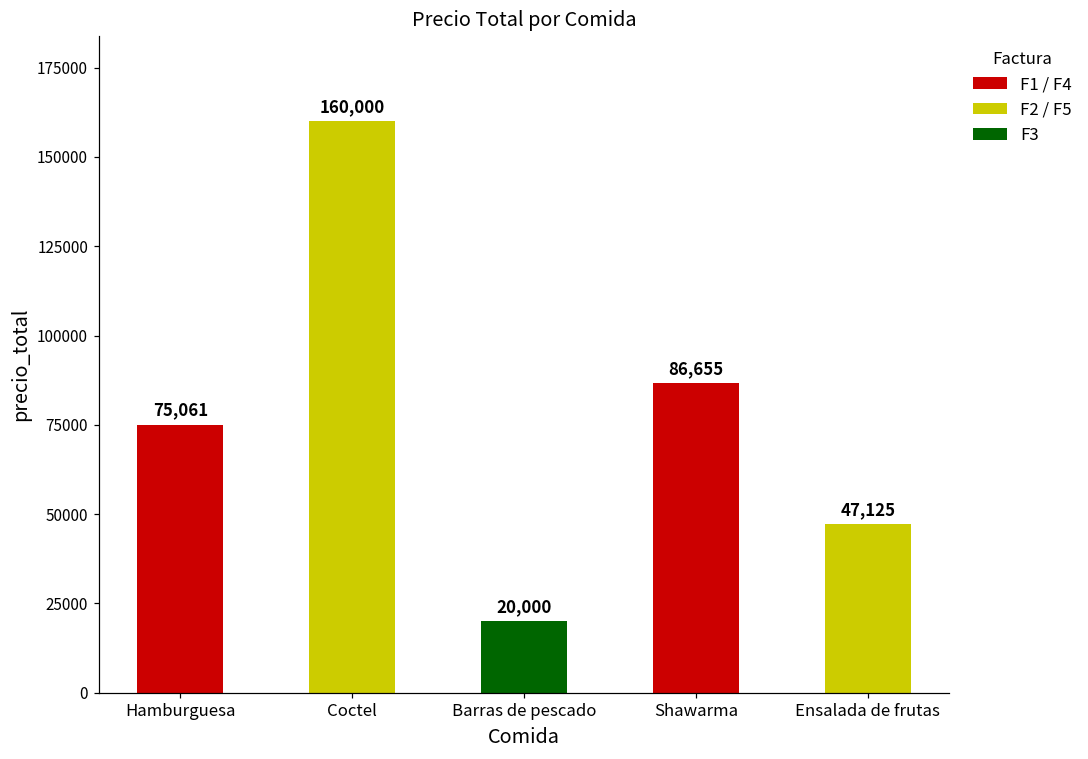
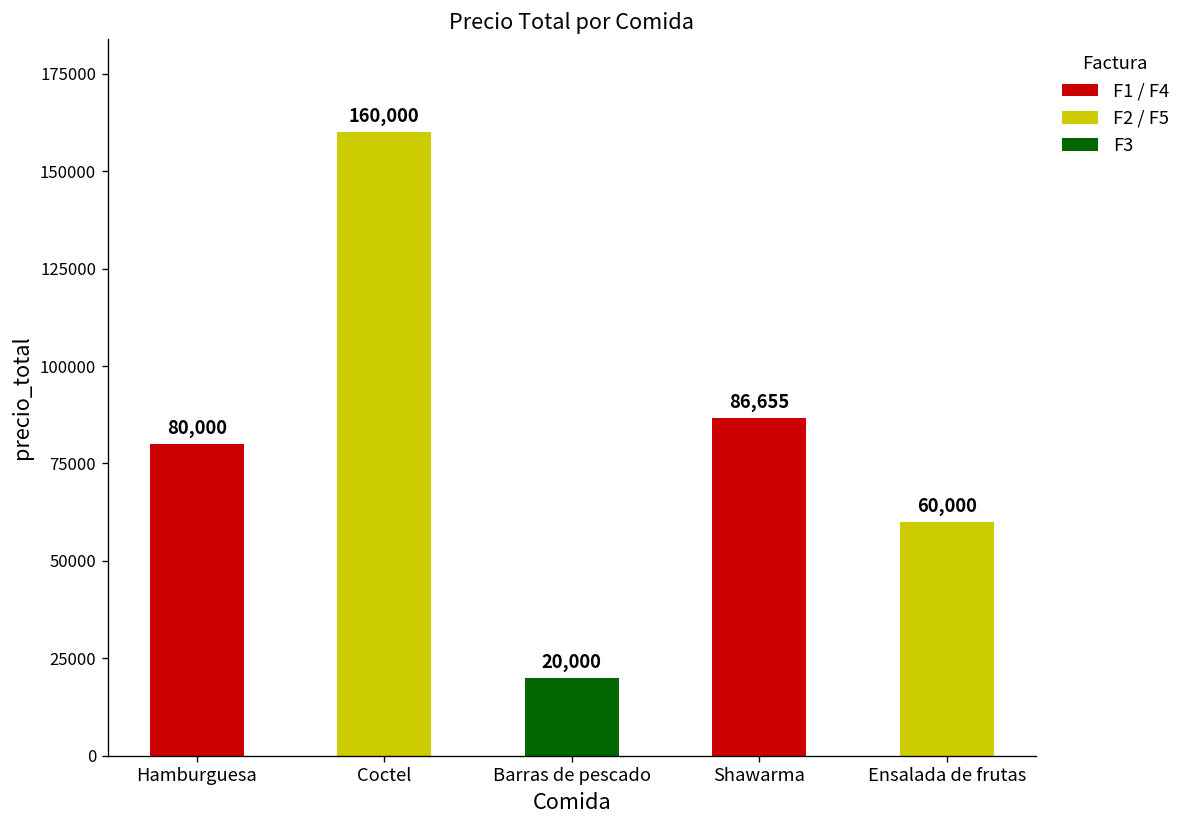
Hamburguesa: 75,061 -> 80,000
Ensalada de frutas: 47,125 -> 60,000
